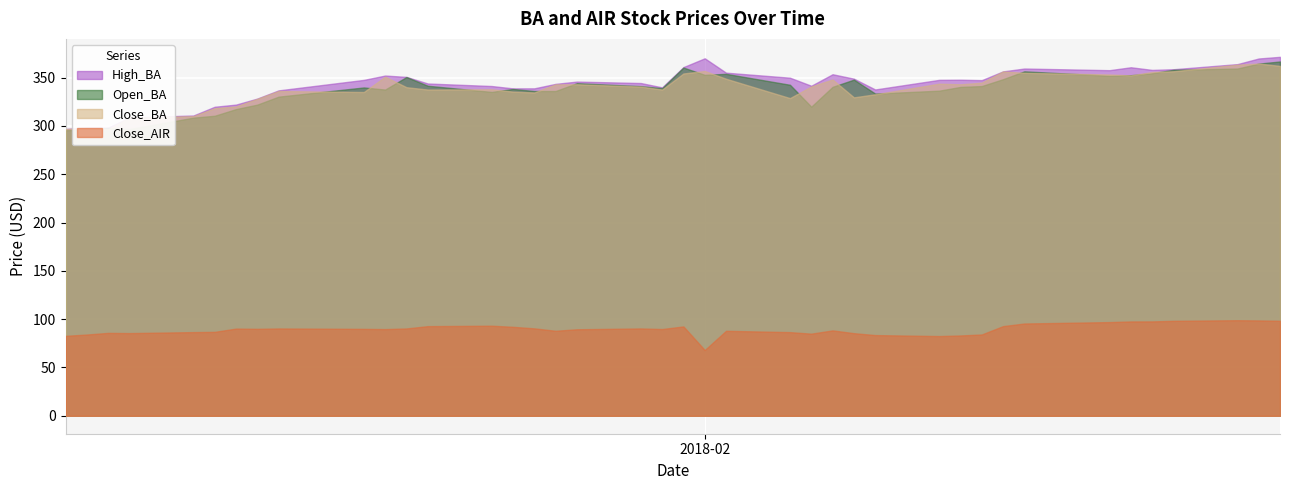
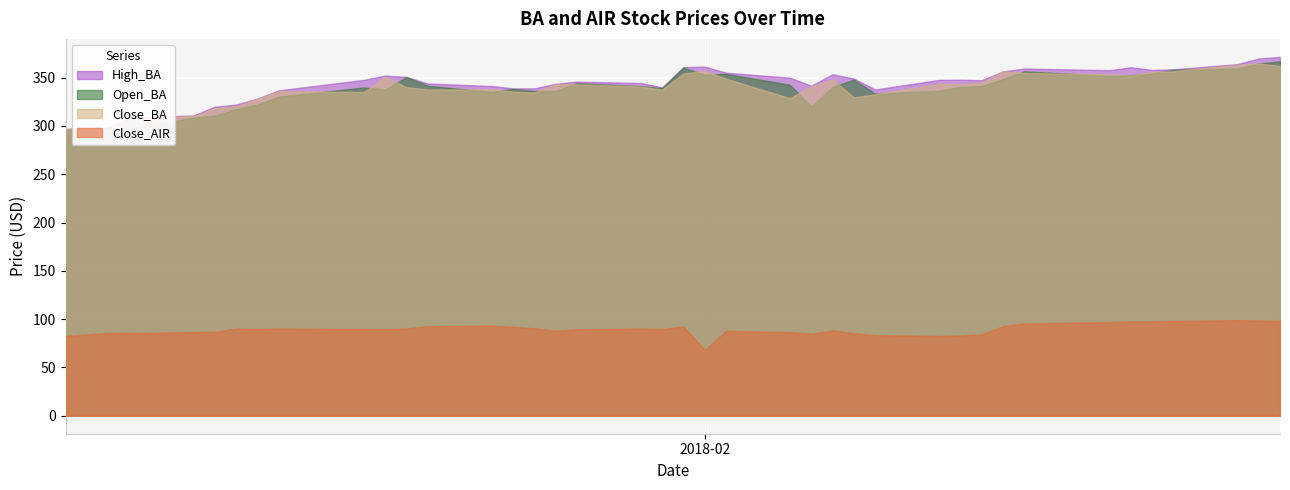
High_BA, 2018-02: 370 -> 360
